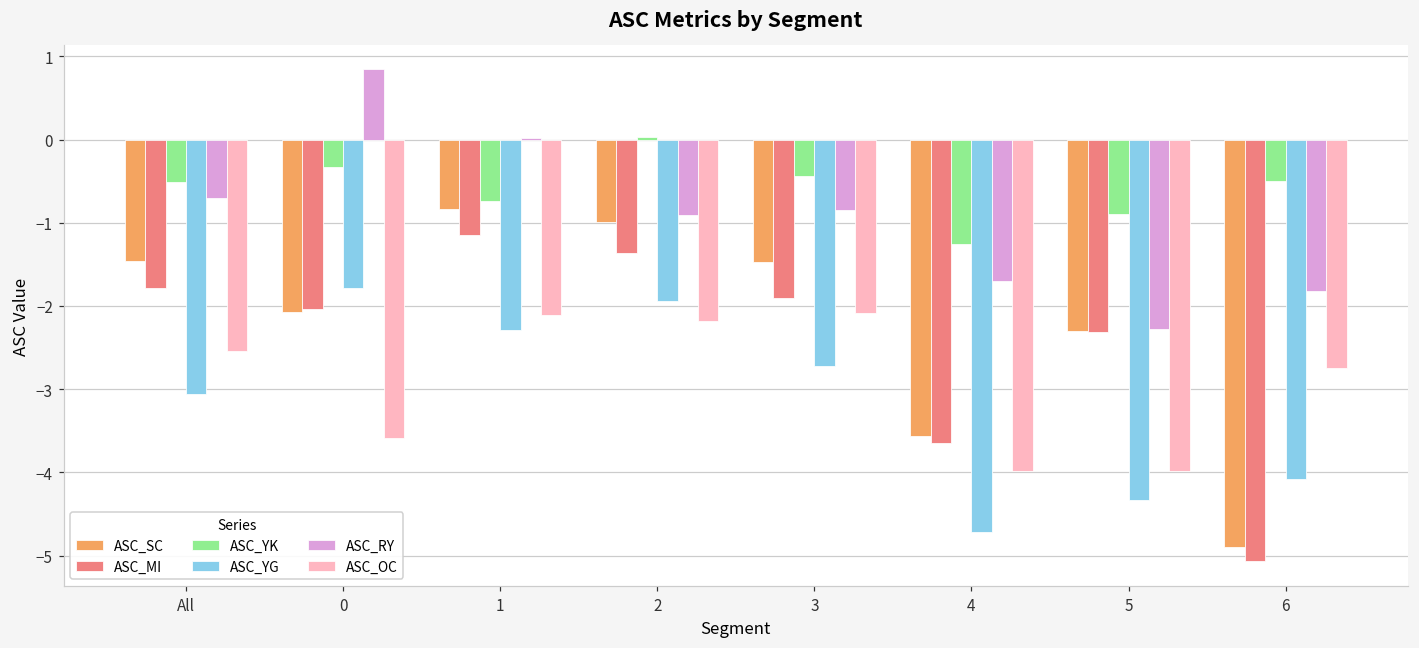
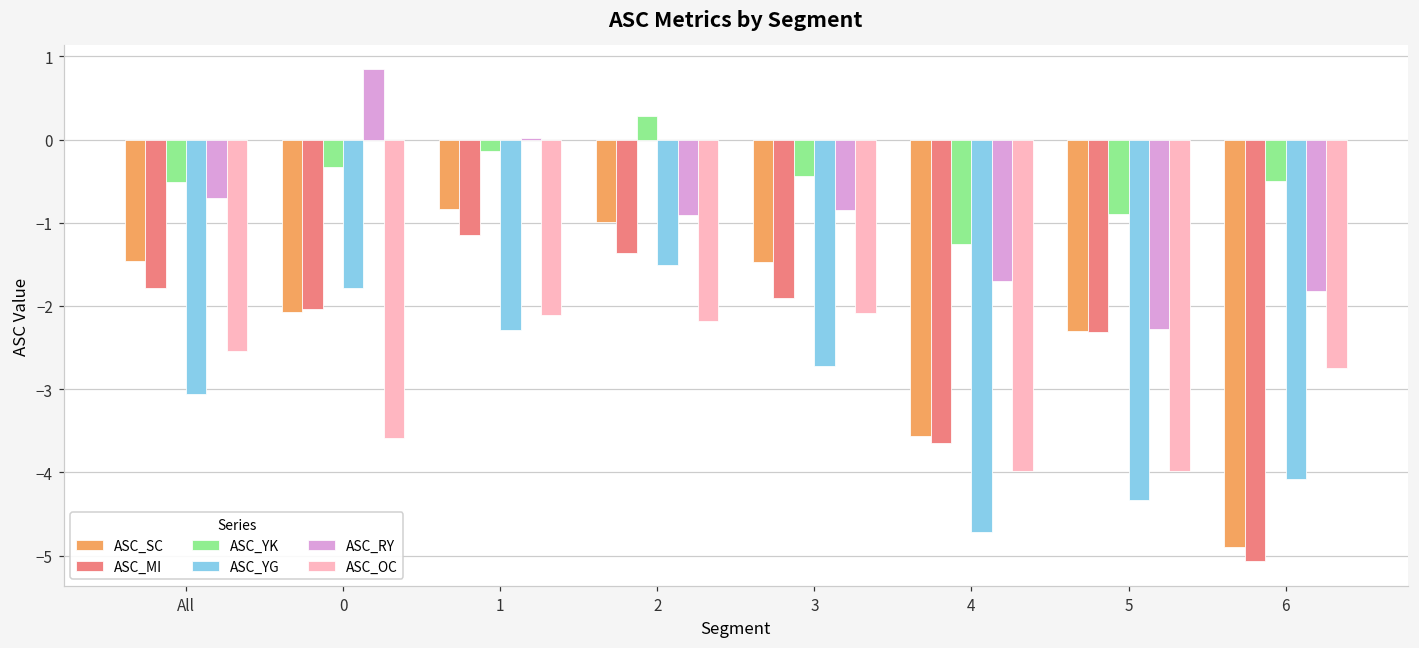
ASC_YK, 1: -0.7 -> -0.1
ASC_YK, 2: 0.0 -> 0.3
ASC_YG, 2: -1.9 -> -1.5
